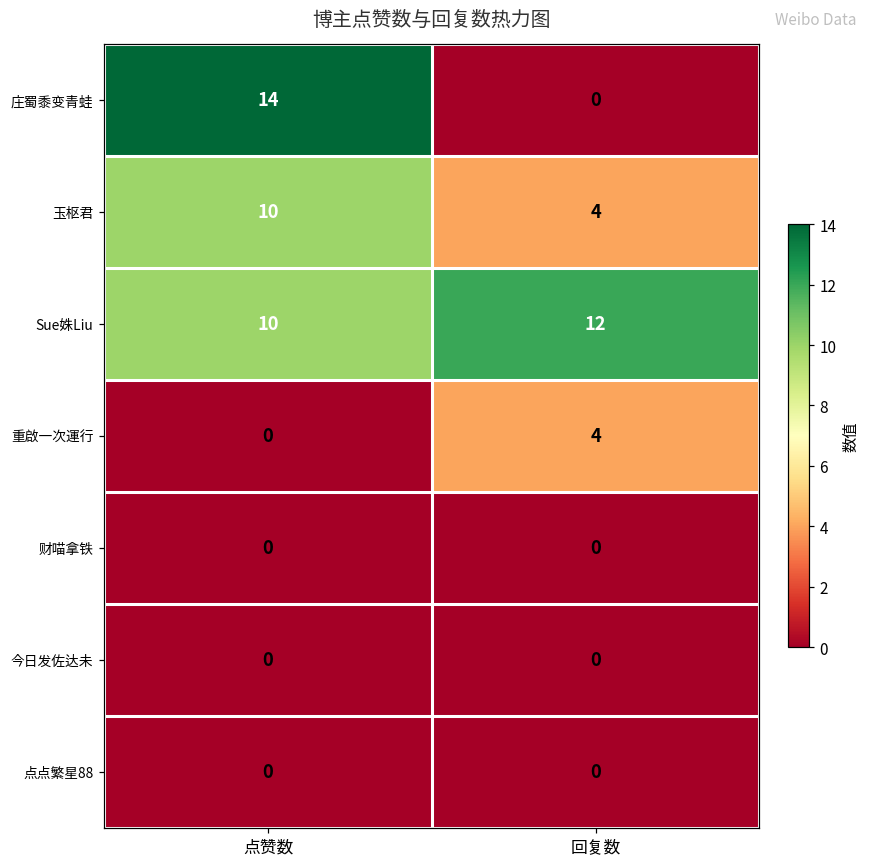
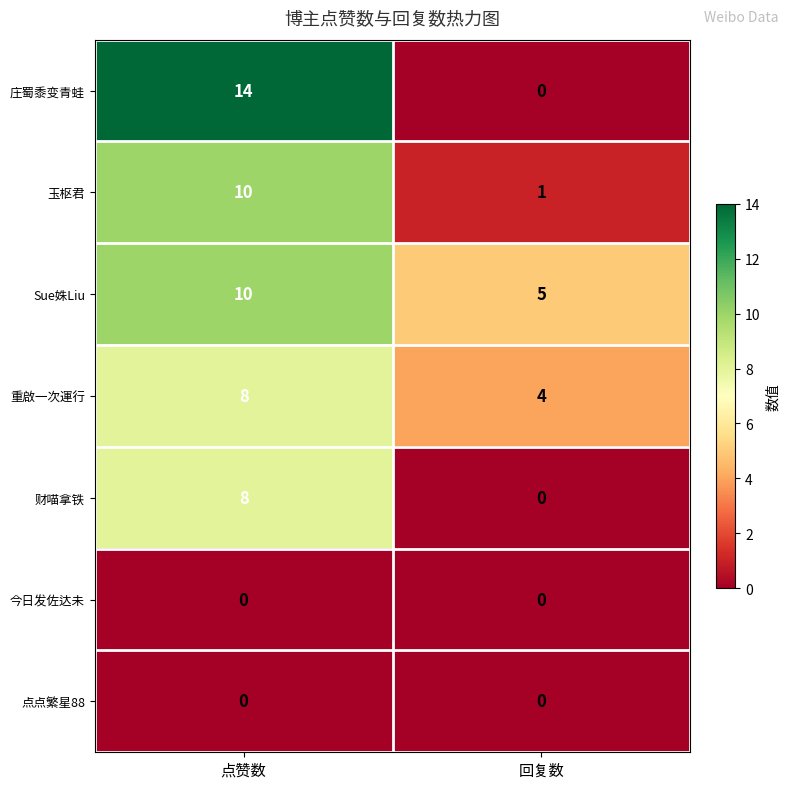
玉枢君, 回复数: 4 -> 1
Sue姝Liu, 回复数: 12 -> 5
重啟一次運行, 点赞数: 0 -> 8
财喵拿铁, 点赞数: 0 -> 8
